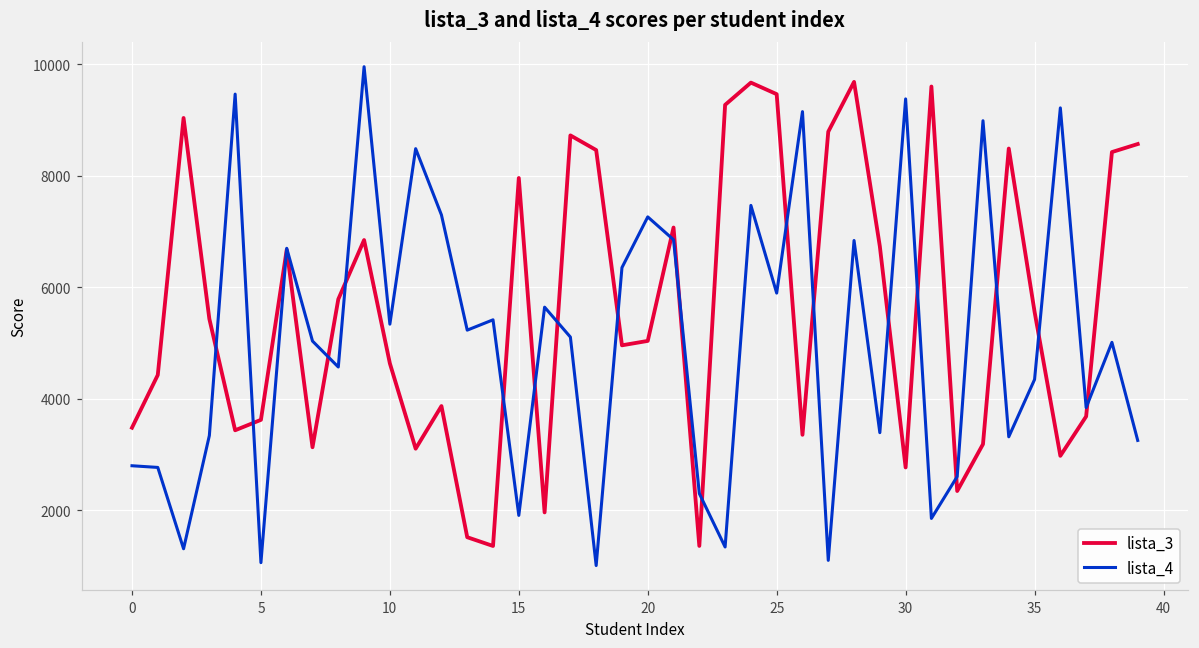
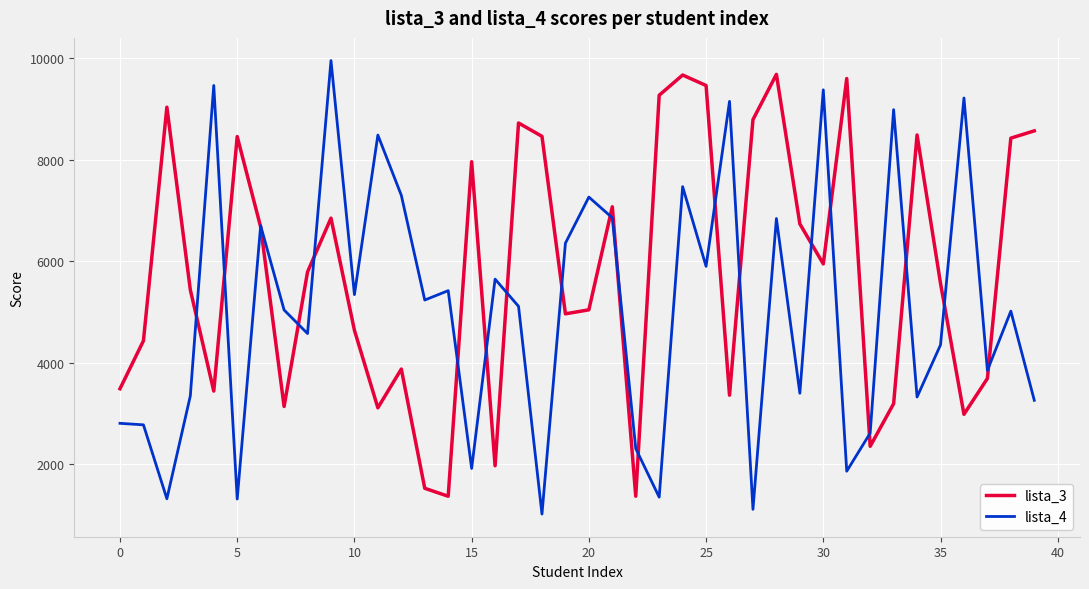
lista_3, 5: 3600 -> 8500
lista_4, 5: 1100 -> 1300
lista_3, 30: 2800 -> 5900
